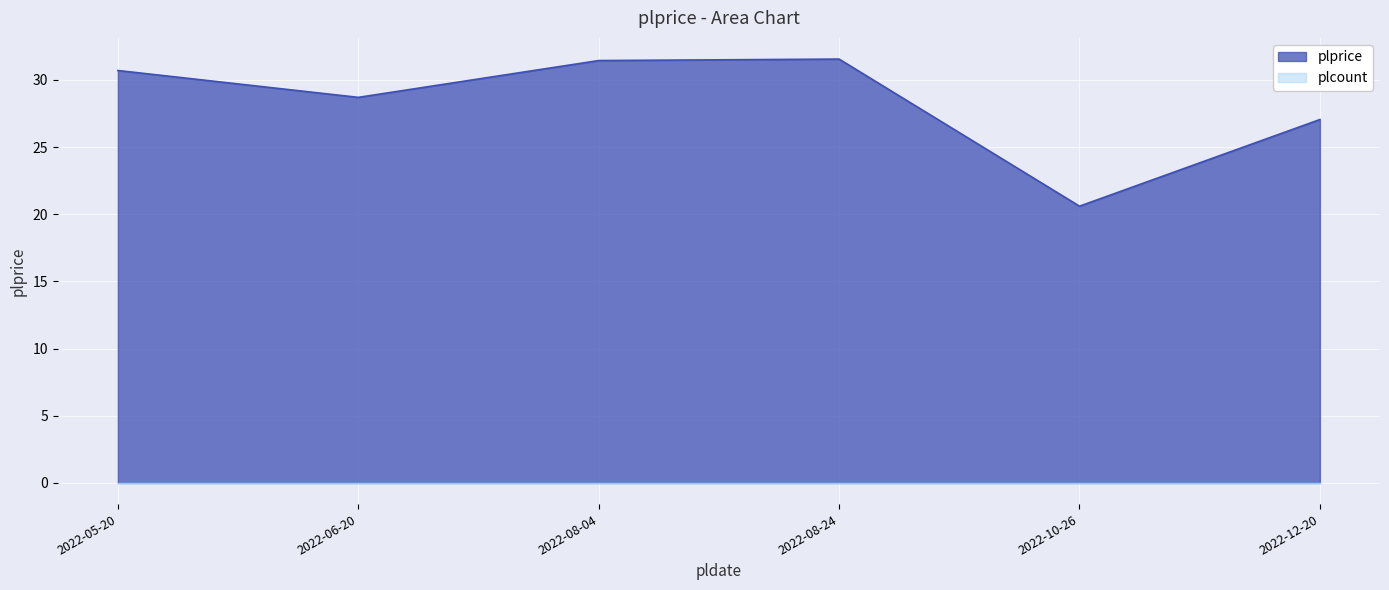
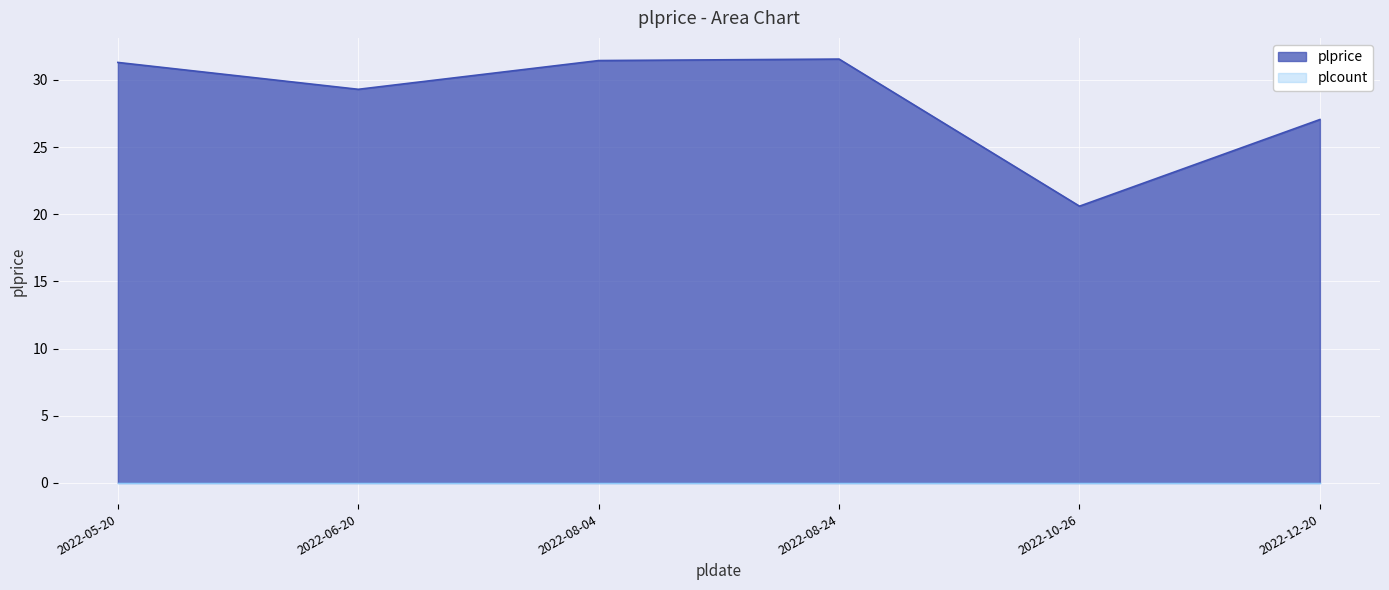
plprice, 2022-05-20: 30.7 -> 31.3
plprice, 2022-06-20: 28.7 -> 29.3
